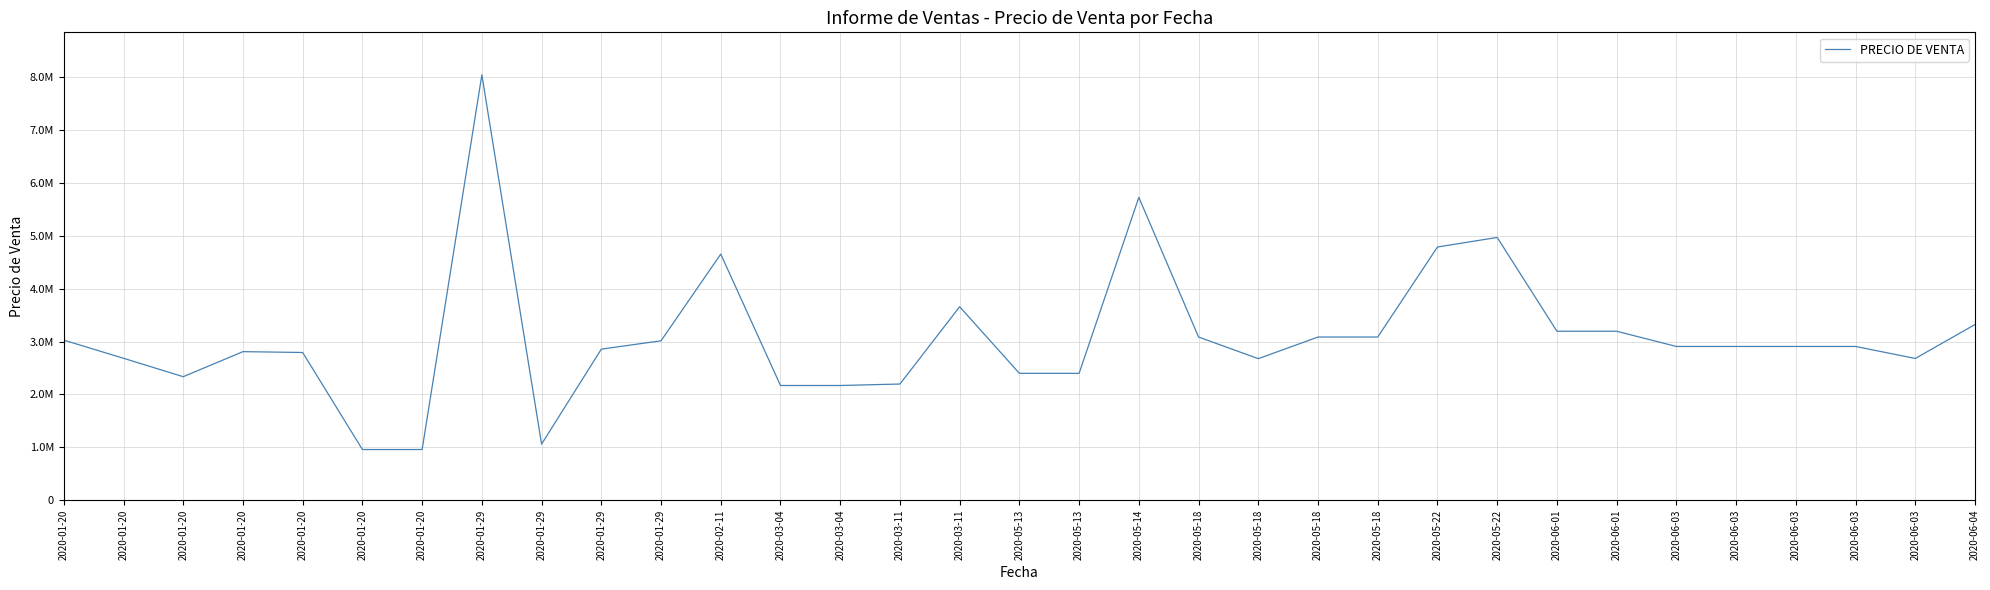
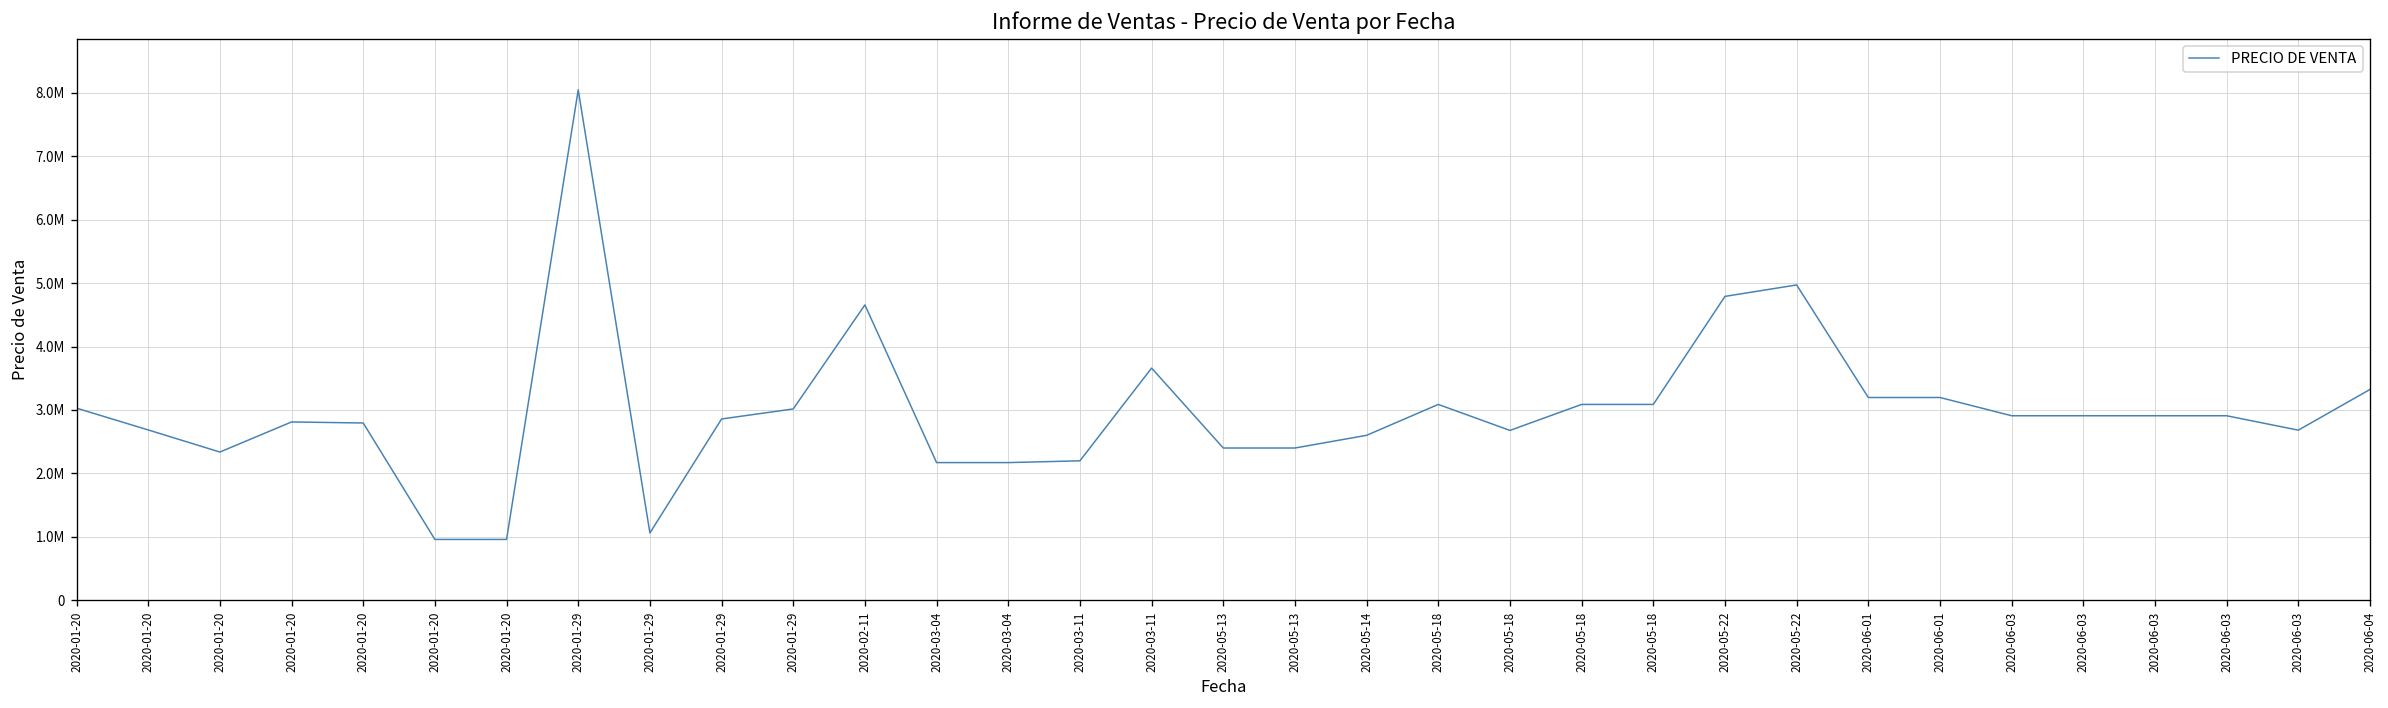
2020-05-14: 5700000 -> 2600000
